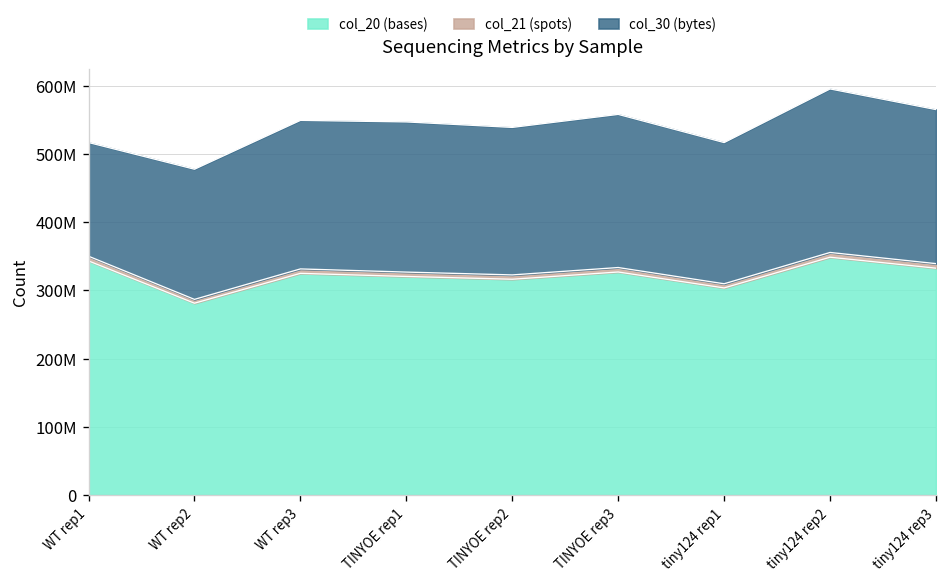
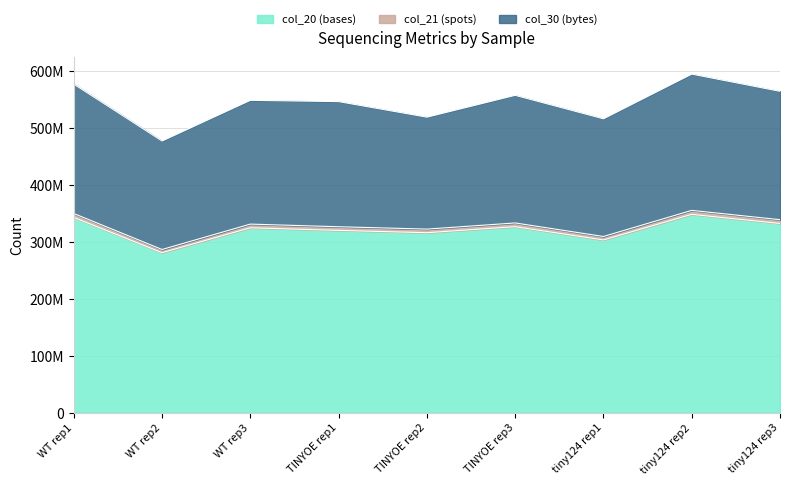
col_30 (bytes), WT rep1: 170000000 -> 230000000
col_30 (bytes), TINYOE rep2: 220000000 -> 200000000
